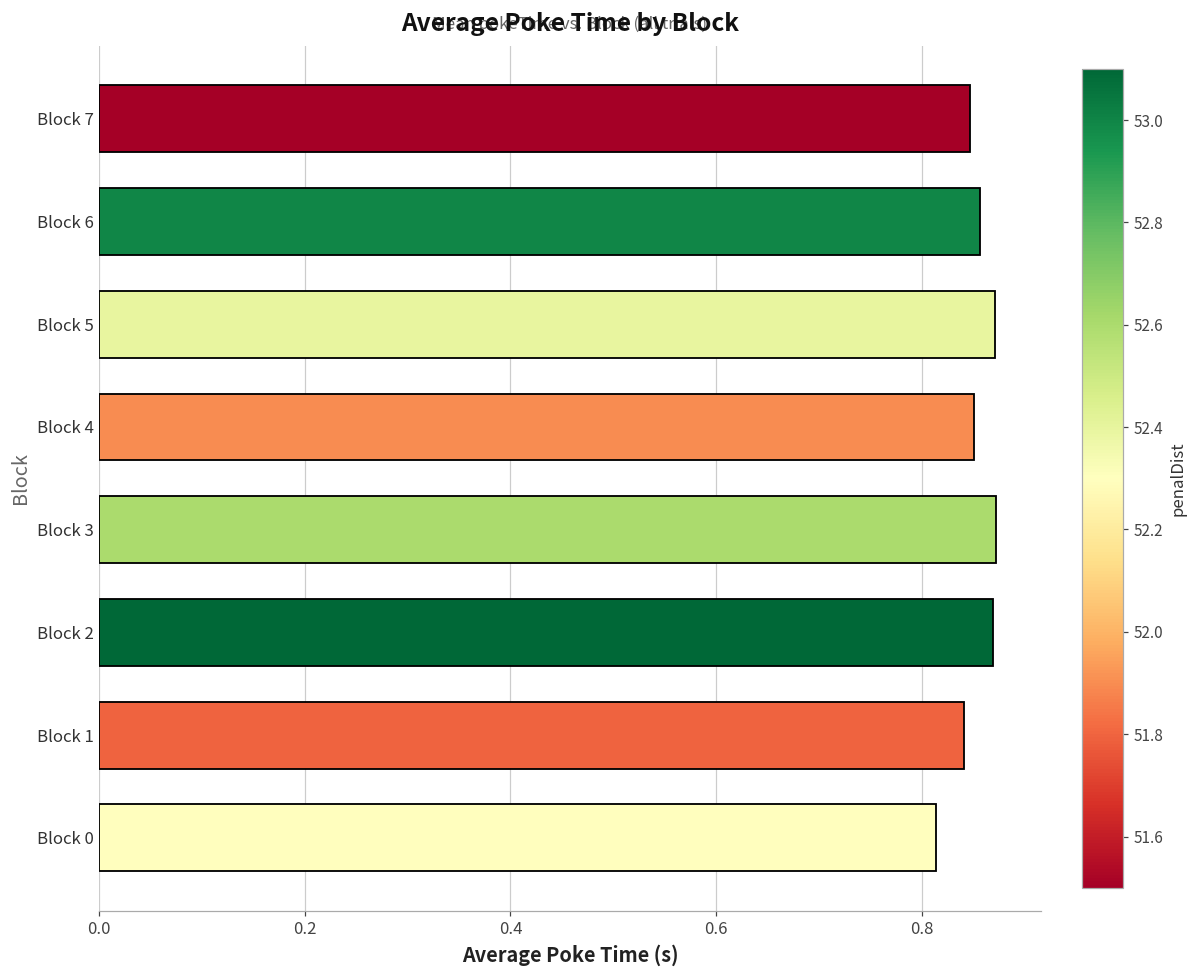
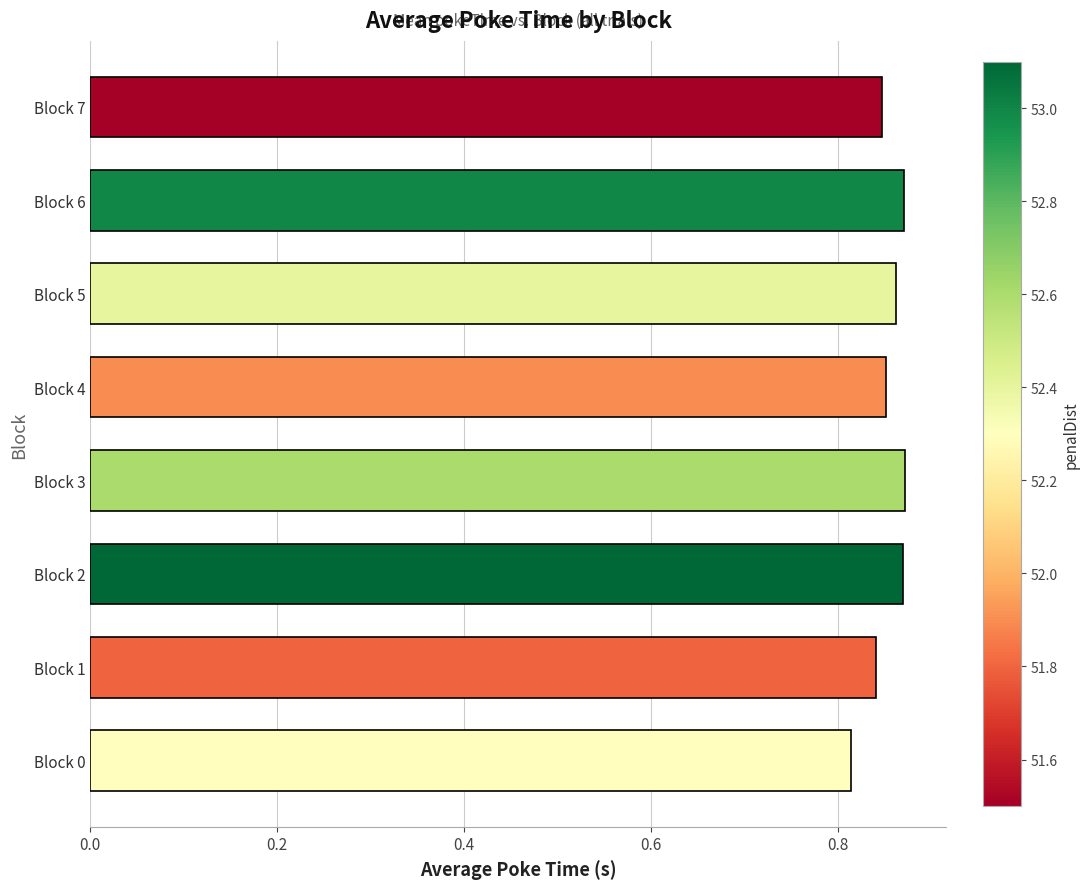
Block 6: 0.86 -> 0.87
Block 5: 0.87 -> 0.86
